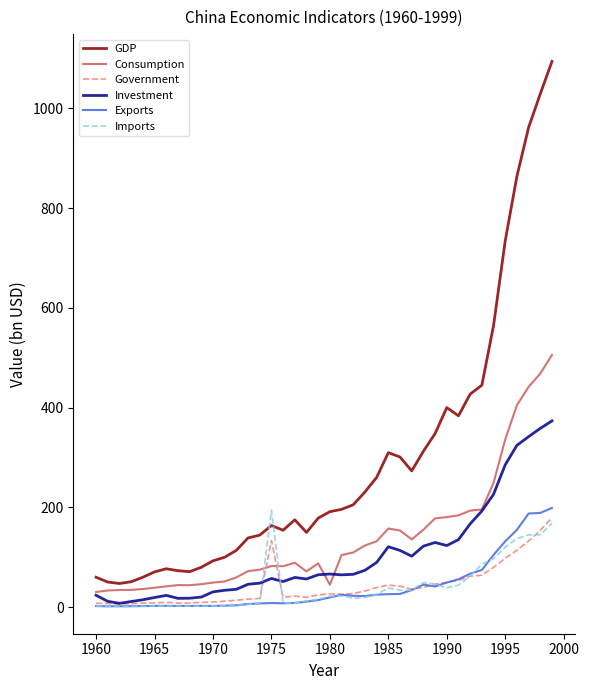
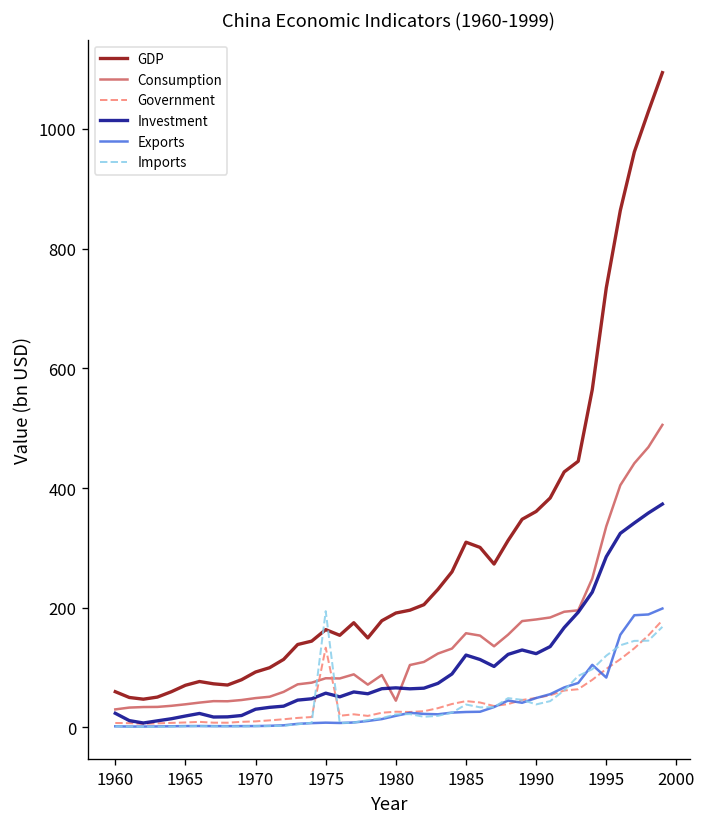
GDP, 1990: 400 -> 360
Exports, 1995: 130 -> 80
